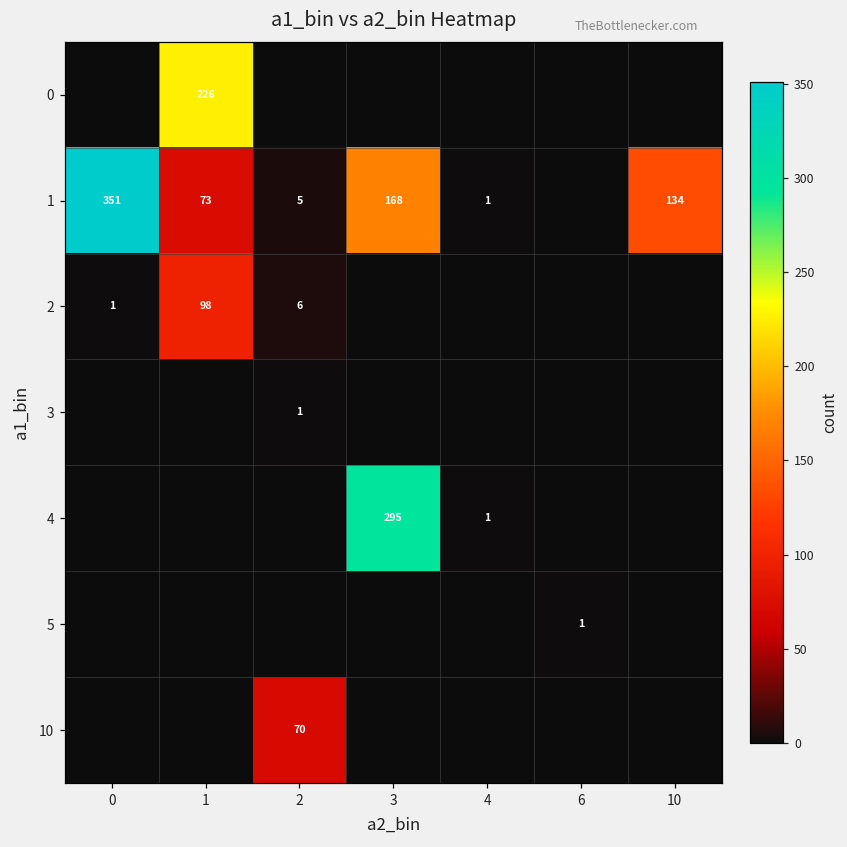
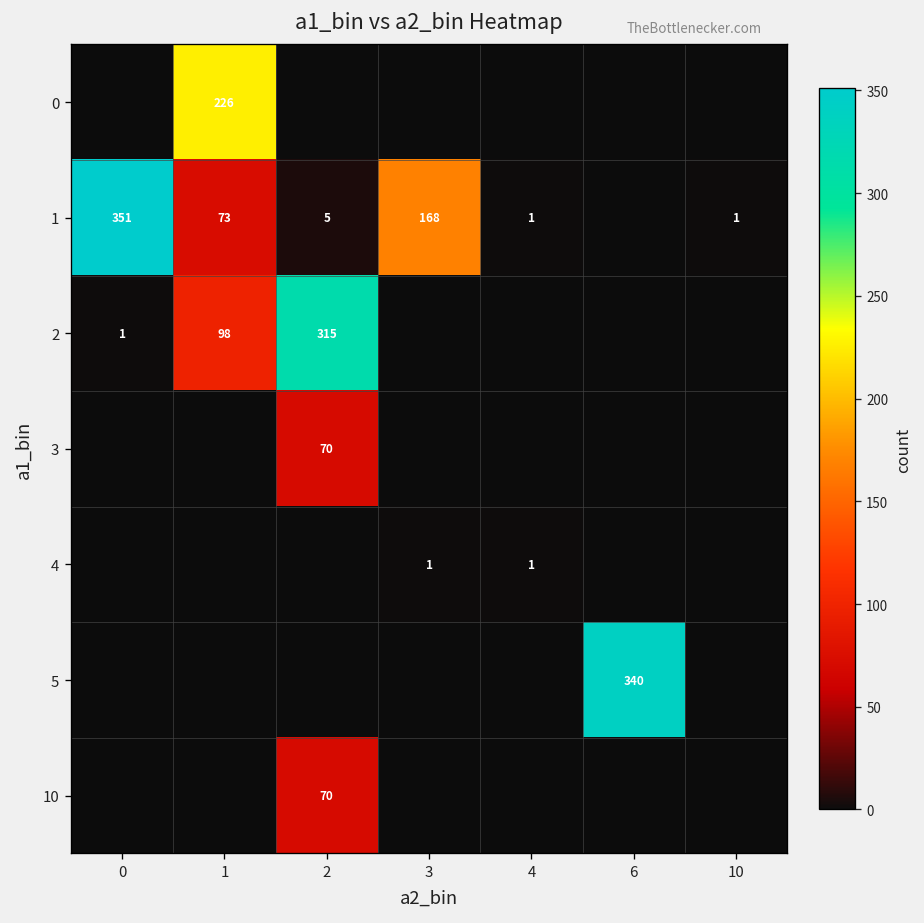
1, 10: 134 -> 1
2, 2: 6 -> 315
3, 2: 1 -> 70
4, 3: 295 -> 1
5, 6: 1 -> 340
